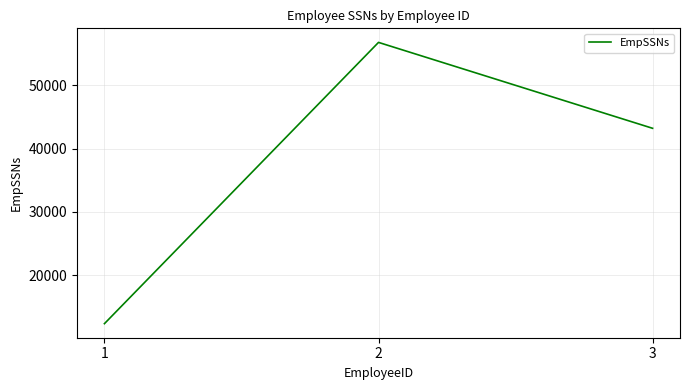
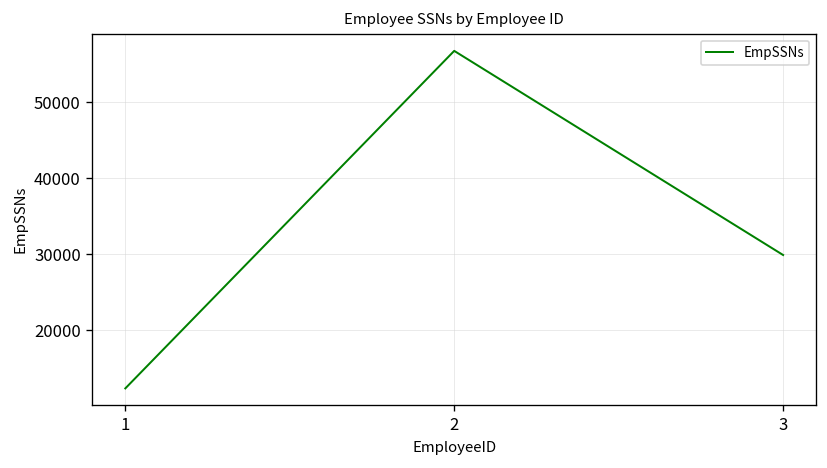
3: 43000 -> 30000
